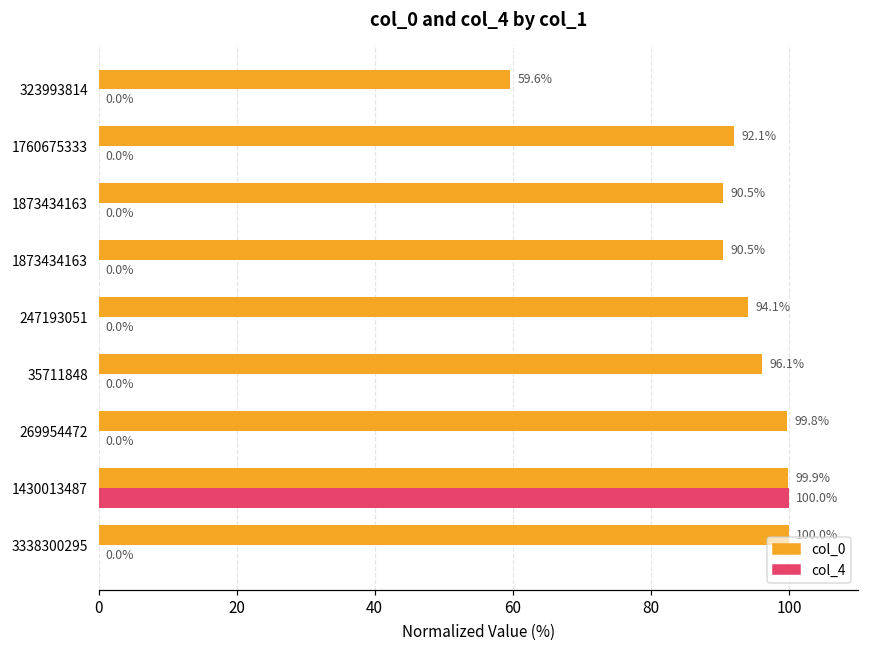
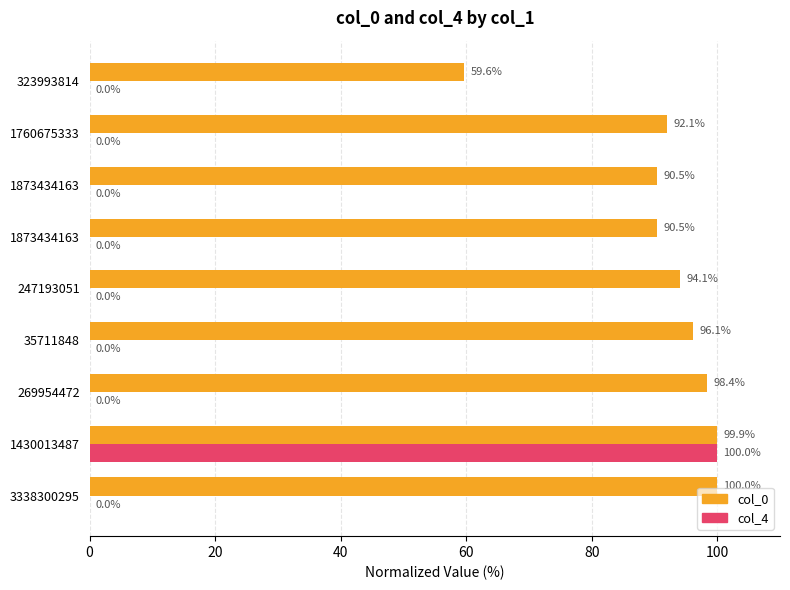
col_0, 269954472: 99.8% -> 98.4%
